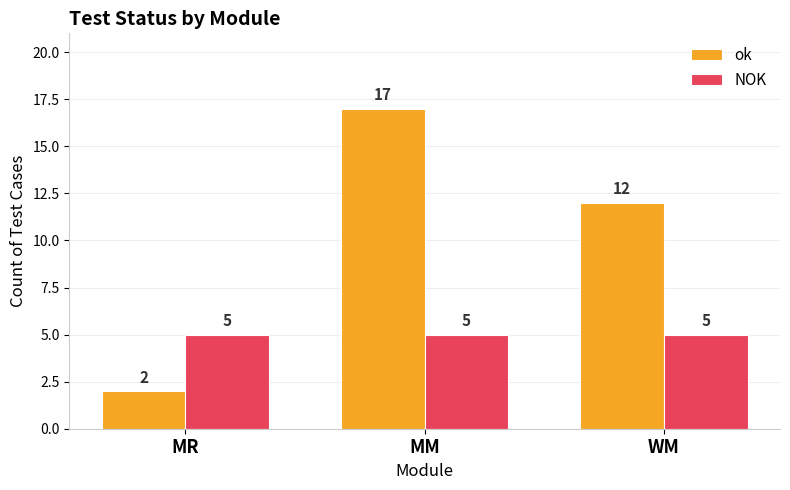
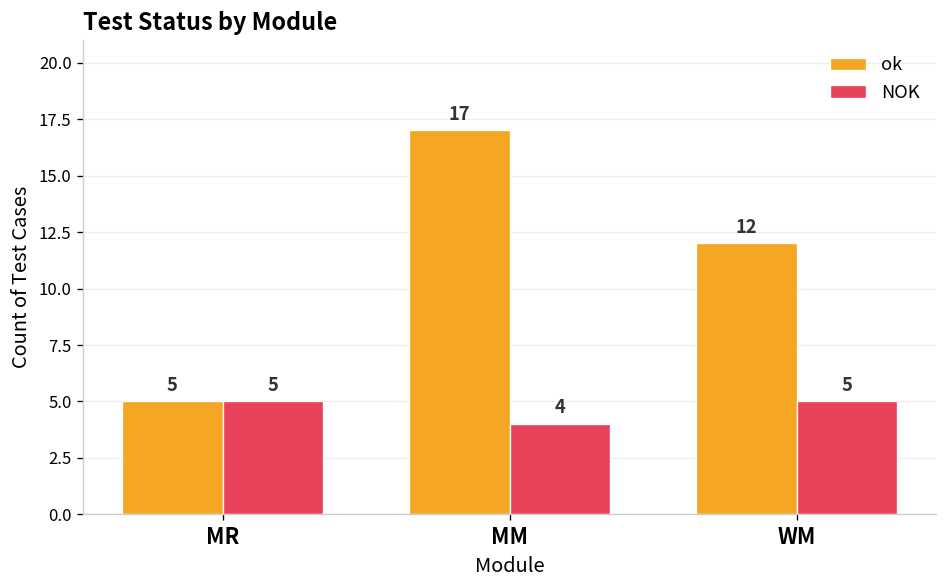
ok, MR: 2 -> 5
NOK, MM: 5 -> 4
